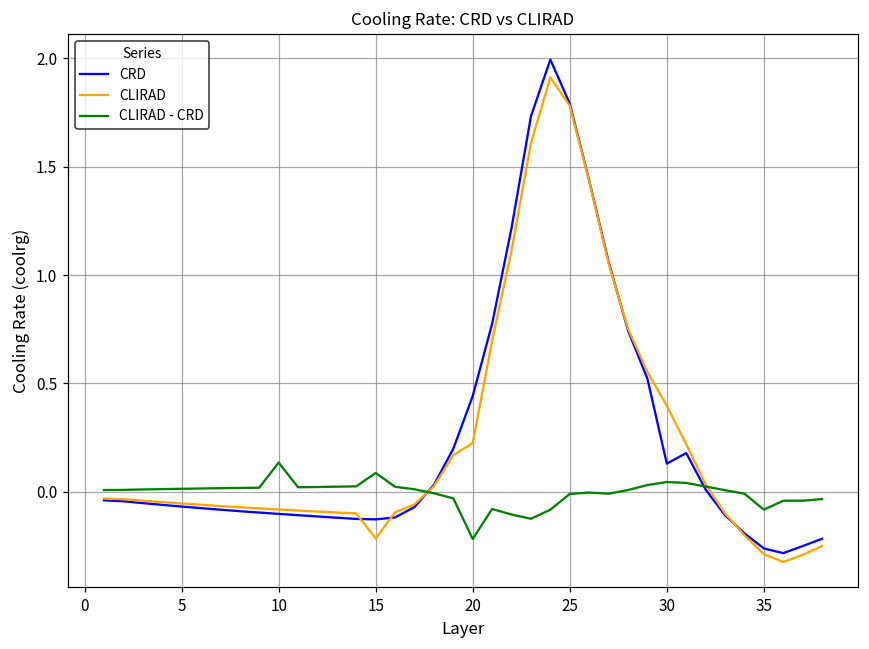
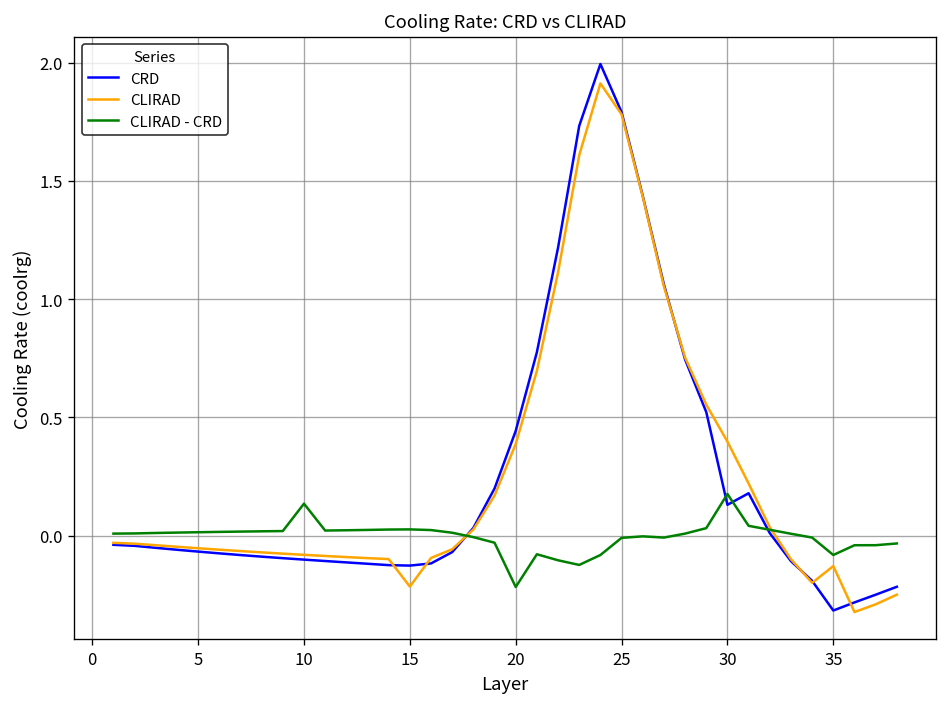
CLIRAD - CRD, 15: 0.09 -> 0.03
CLIRAD, 20: 0.23 -> 0.39
CLIRAD - CRD, 30: 0.05 -> 0.18
CRD, 35: -0.26 -> -0.32
CLIRAD, 35: -0.29 -> -0.13
